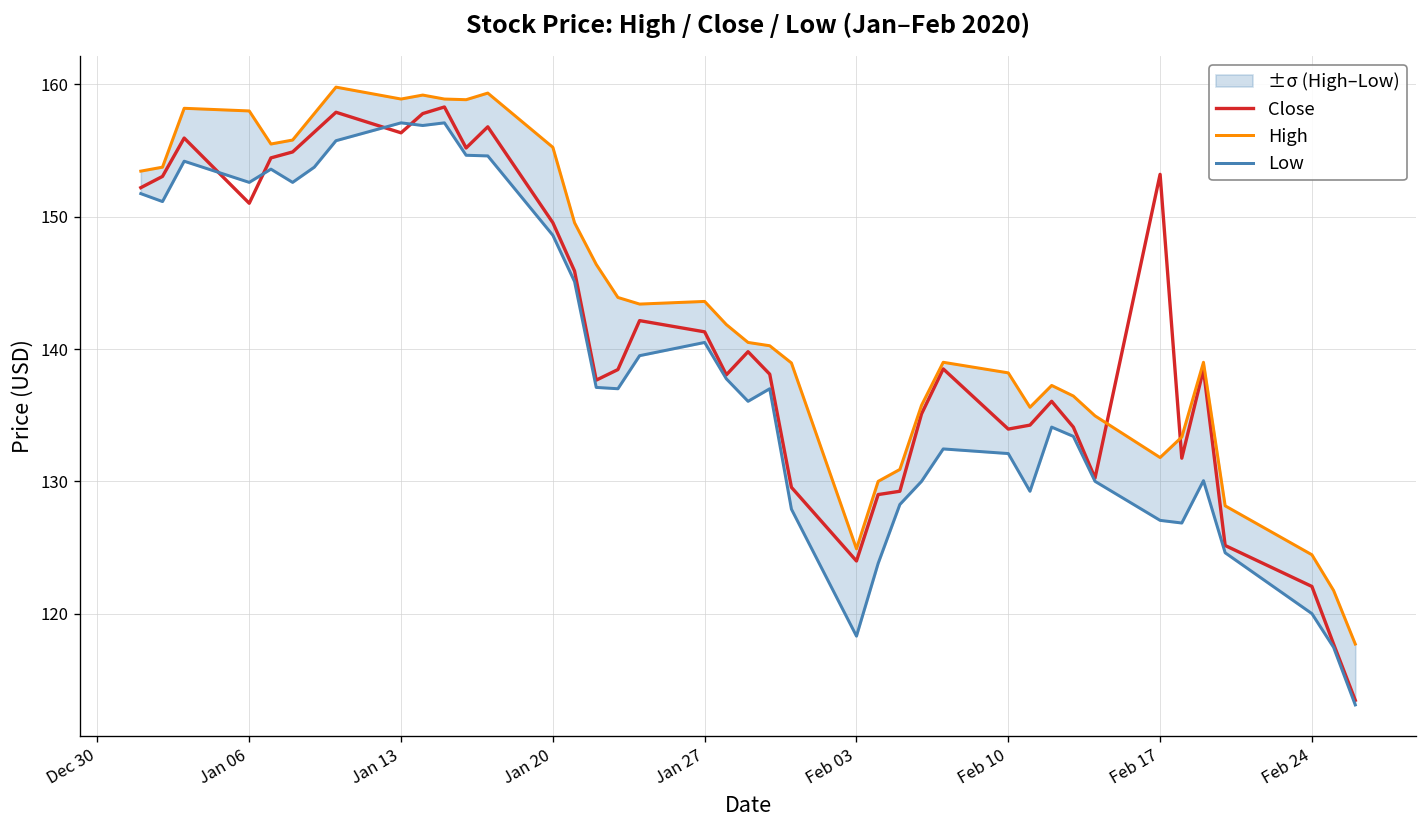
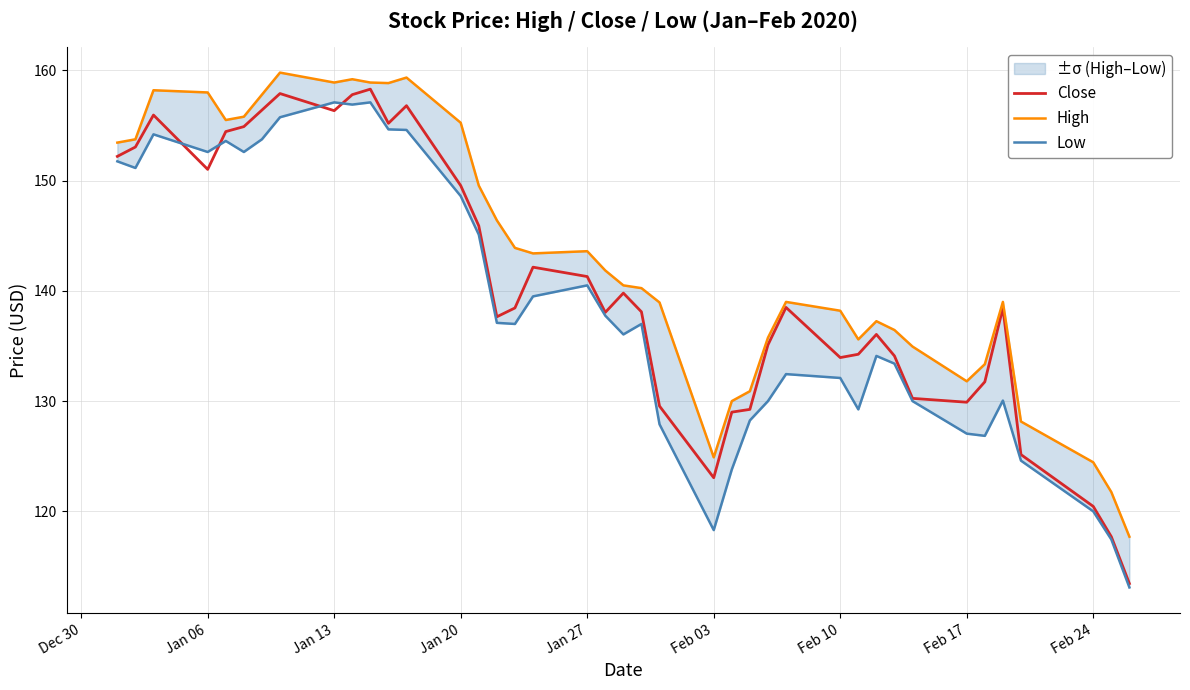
Close, Feb 03: 124.0 -> 123.1
Close, Feb 17: 153.2 -> 129.9
Close, Feb 24: 122.1 -> 120.4
